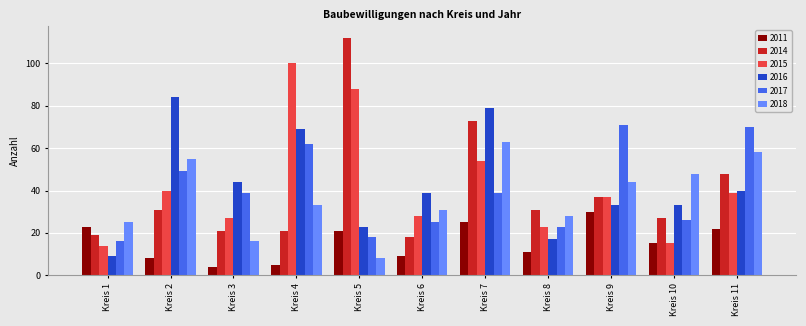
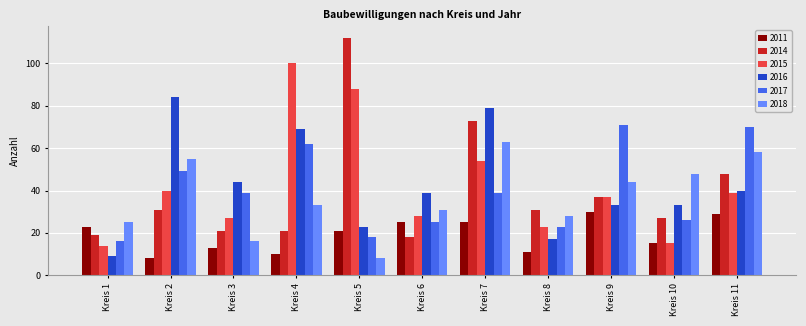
2011, Kreis 3: 4 -> 13
2011, Kreis 4: 5 -> 10
2011, Kreis 6: 9 -> 25
2011, Kreis 11: 22 -> 29
